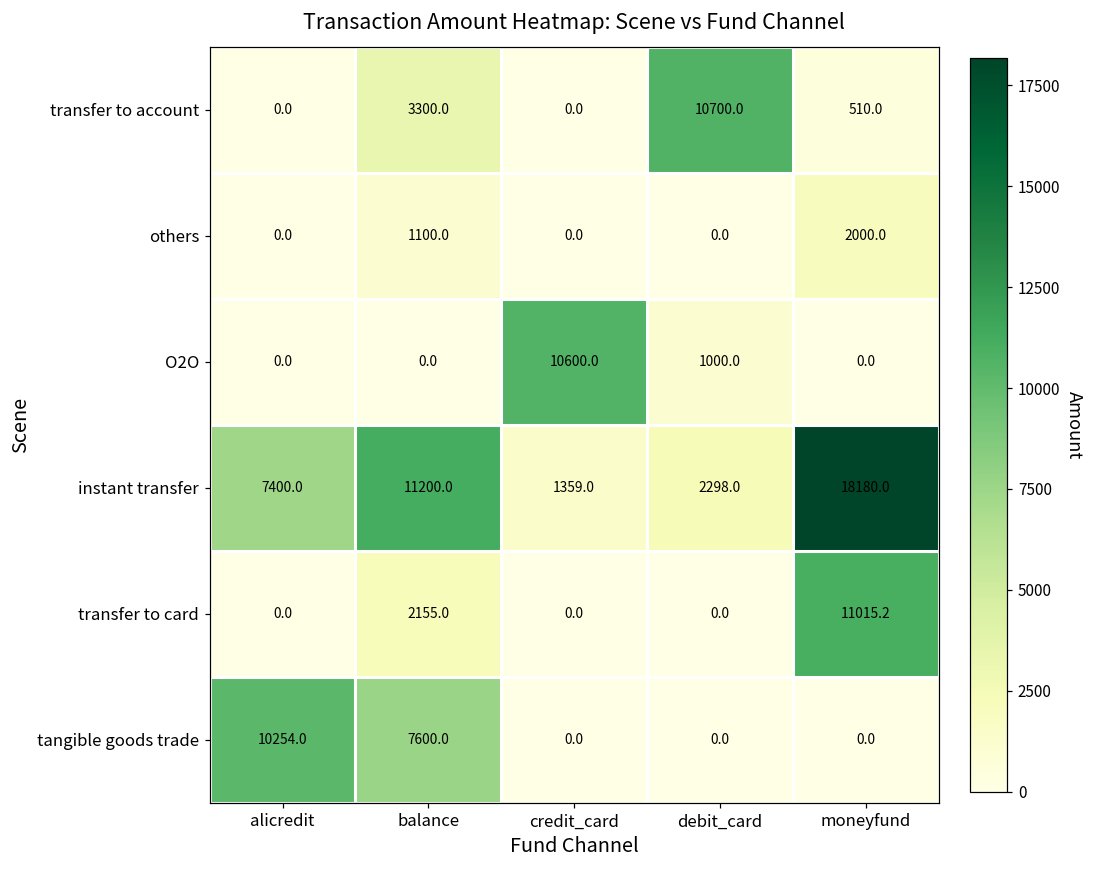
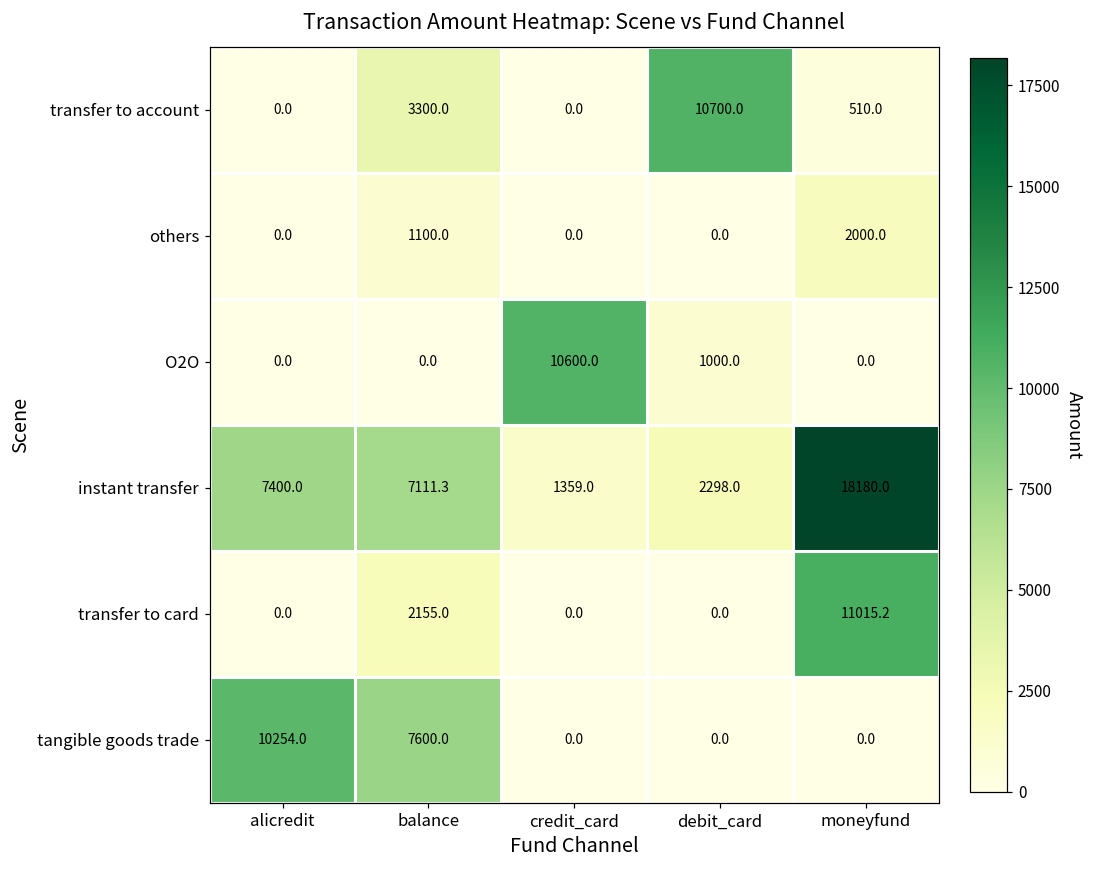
instant transfer, balance: 11200.0 -> 7111.3
